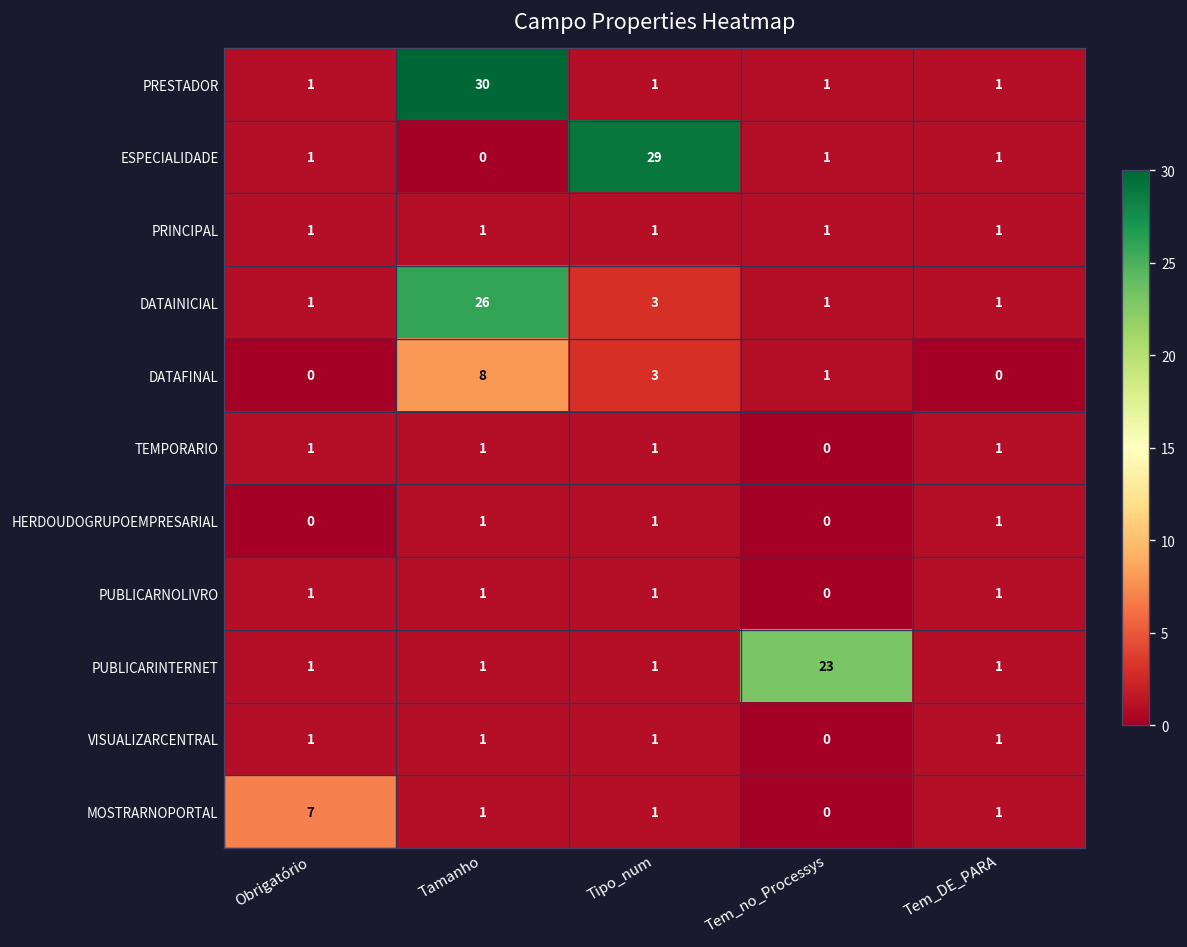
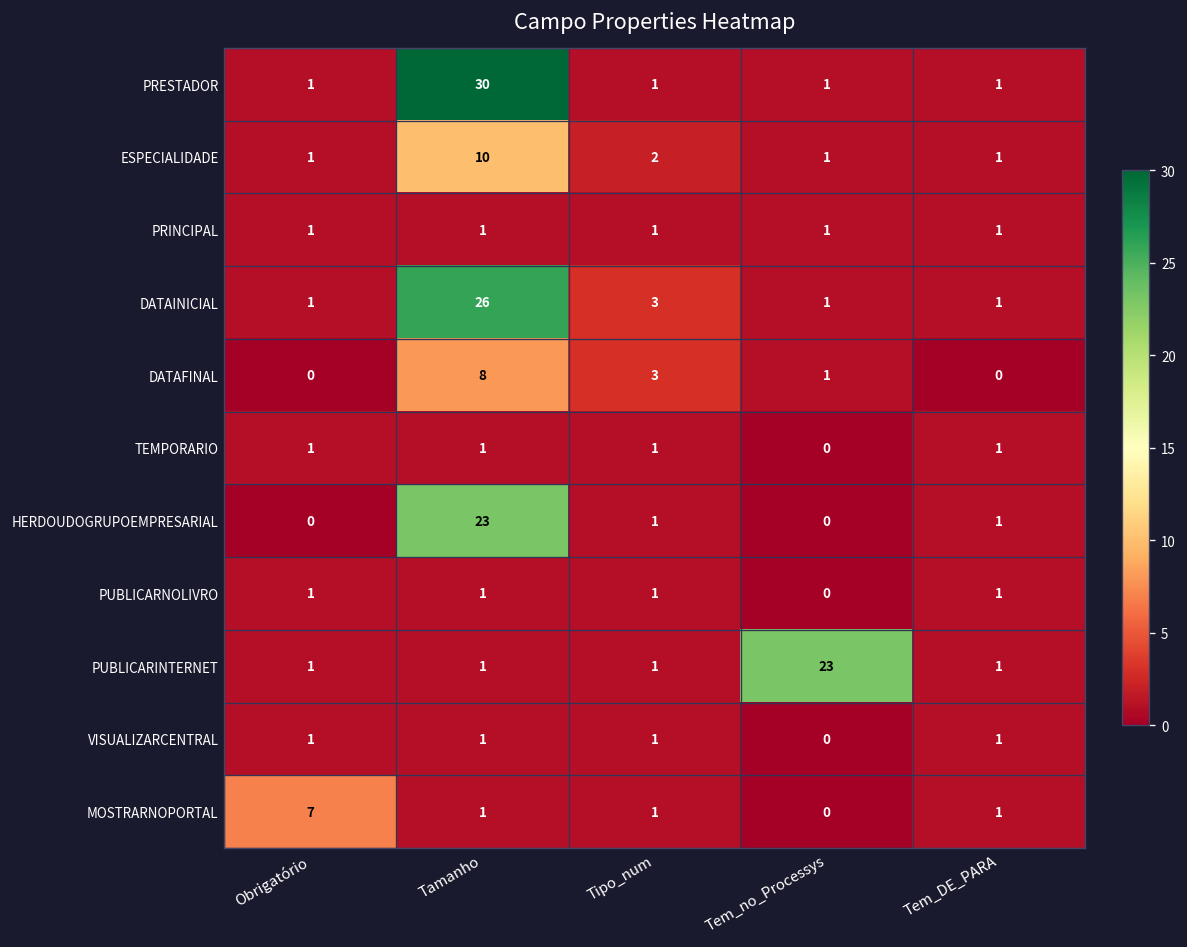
ESPECIALIDADE, Tamanho: 0 -> 10
ESPECIALIDADE, Tipo_num: 29 -> 2
HERDOUDOGRUPOEMPRESARIAL, Tamanho: 1 -> 23
